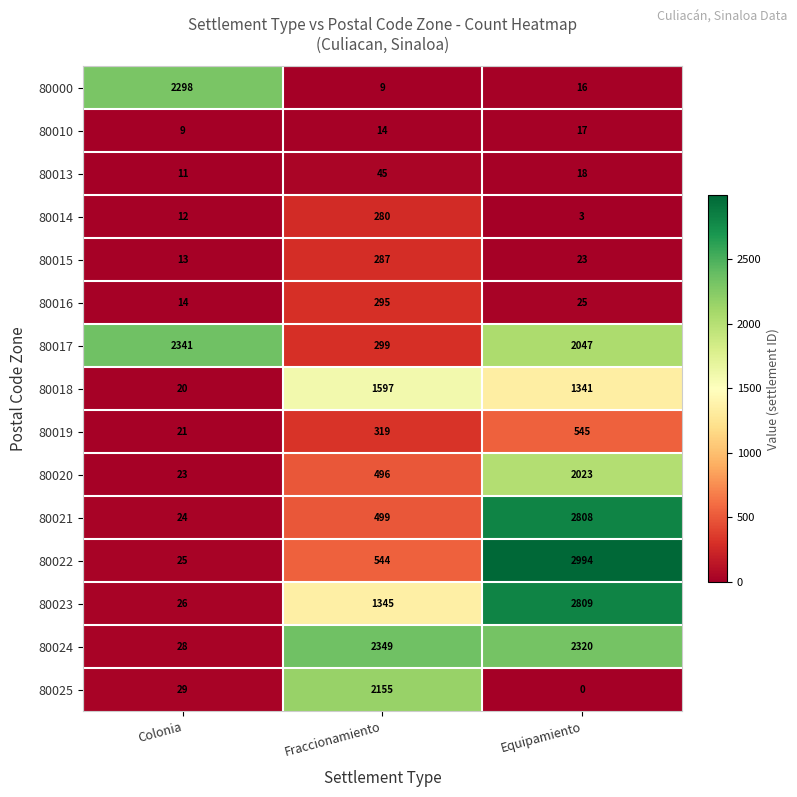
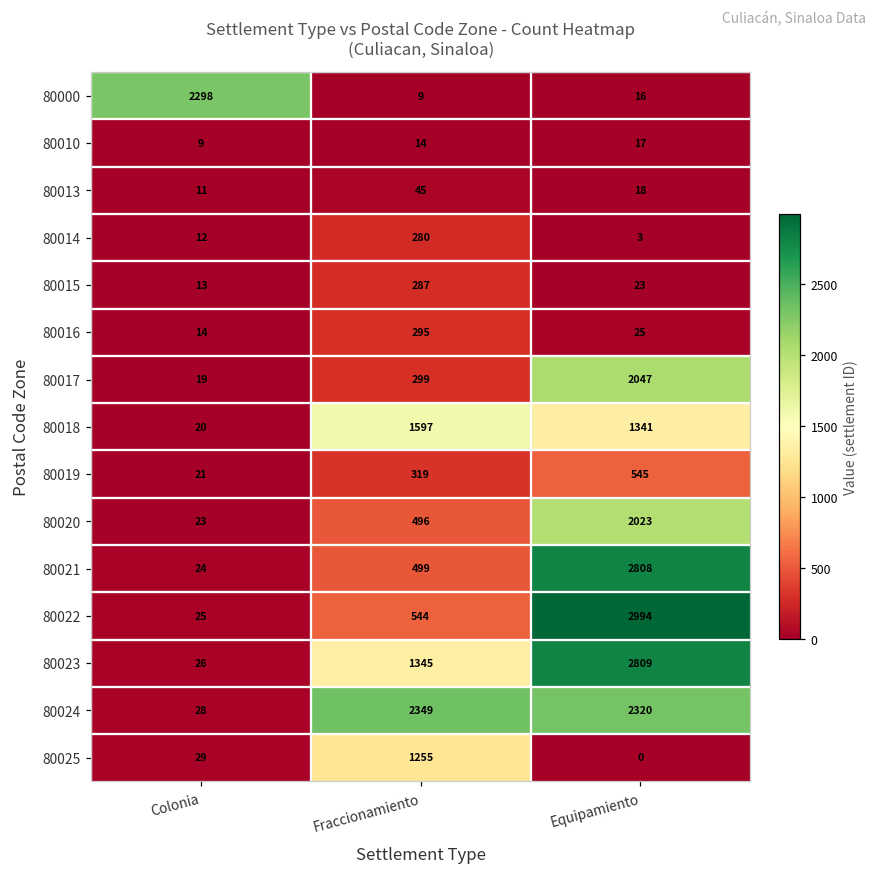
80017, Colonia: 2341 -> 19
80025, Fraccionamiento: 2155 -> 1255
